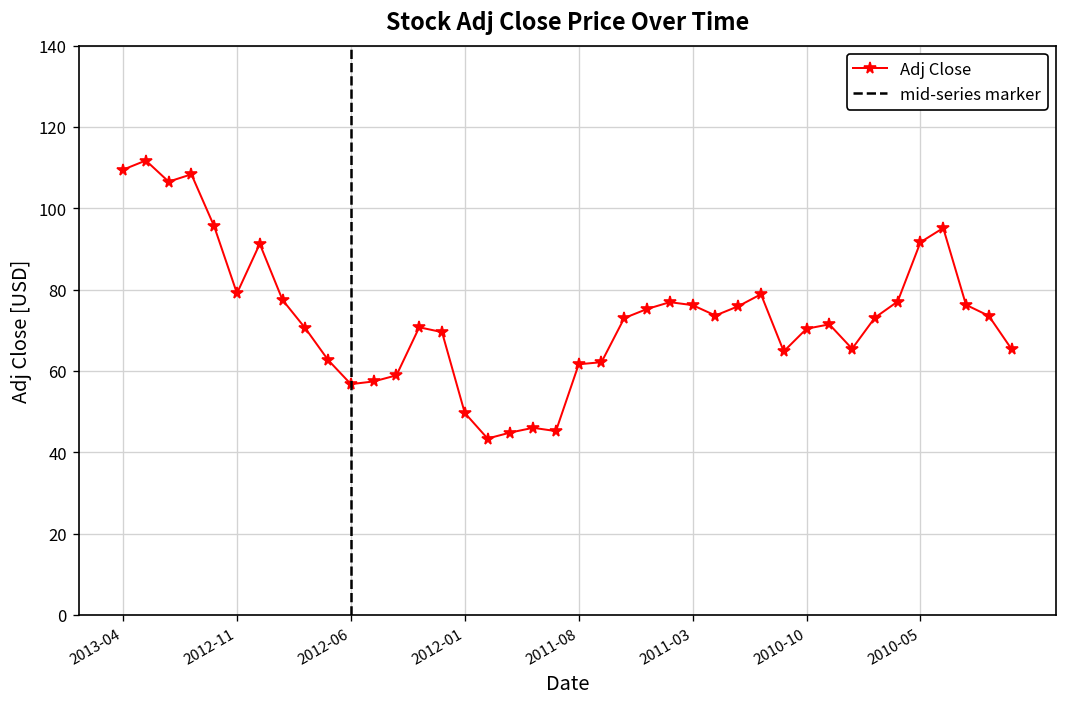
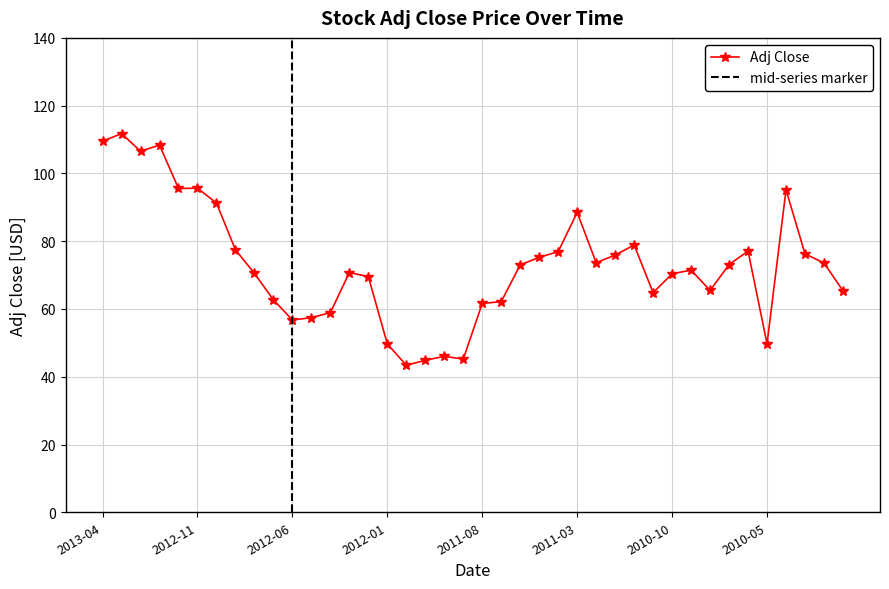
2012-11: 79 -> 96
2011-03: 76 -> 88
2010-05: 92 -> 50
